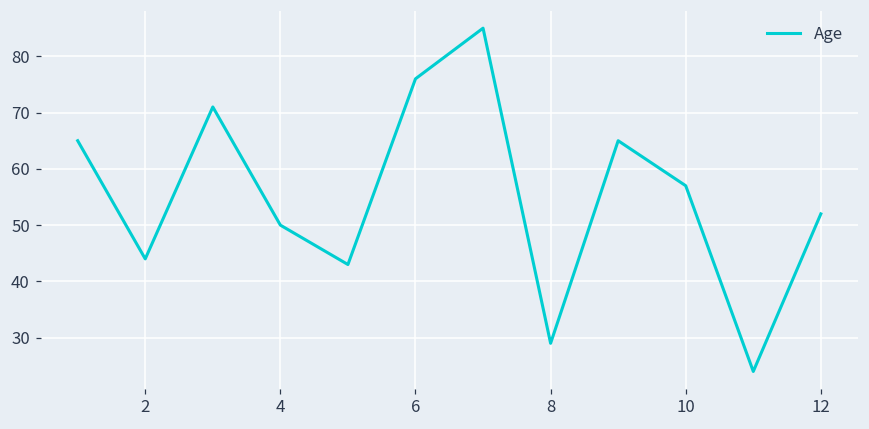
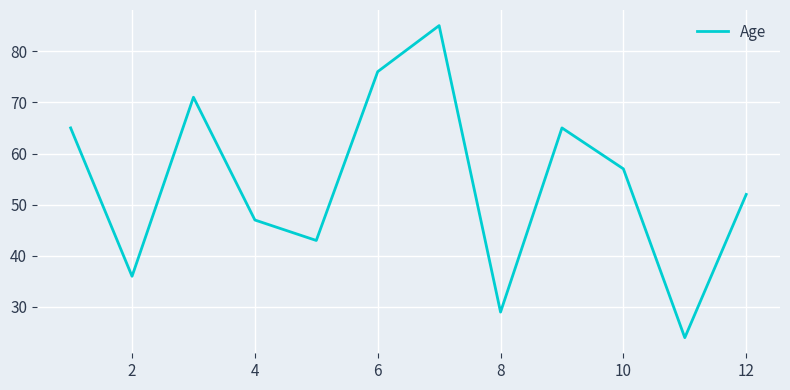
2: 44 -> 36
4: 50 -> 47
